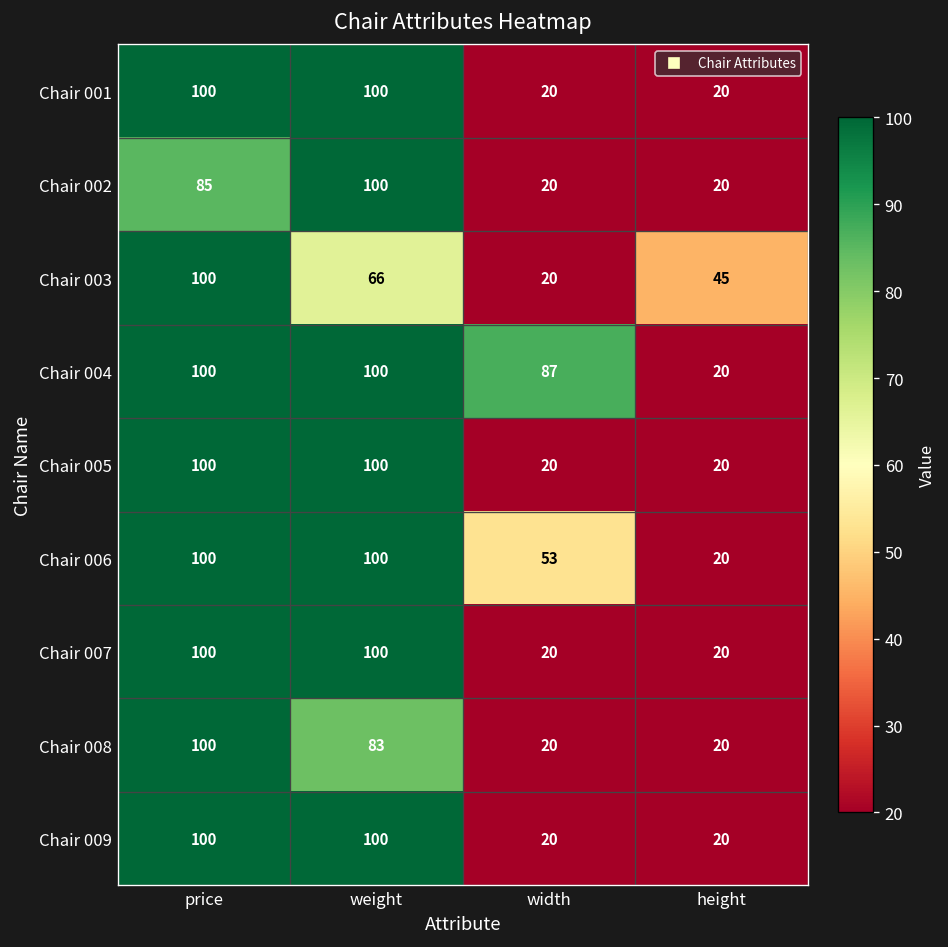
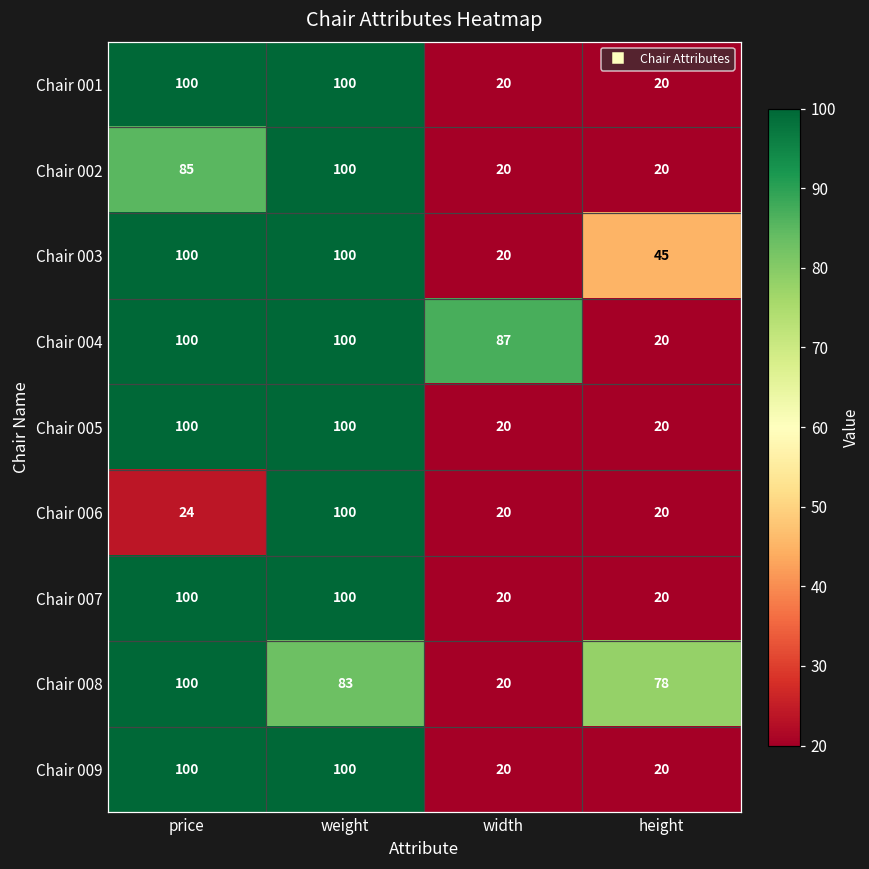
Chair 003, weight: 66 -> 100
Chair 006, price: 100 -> 24
Chair 006, width: 53 -> 20
Chair 008, height: 20 -> 78
